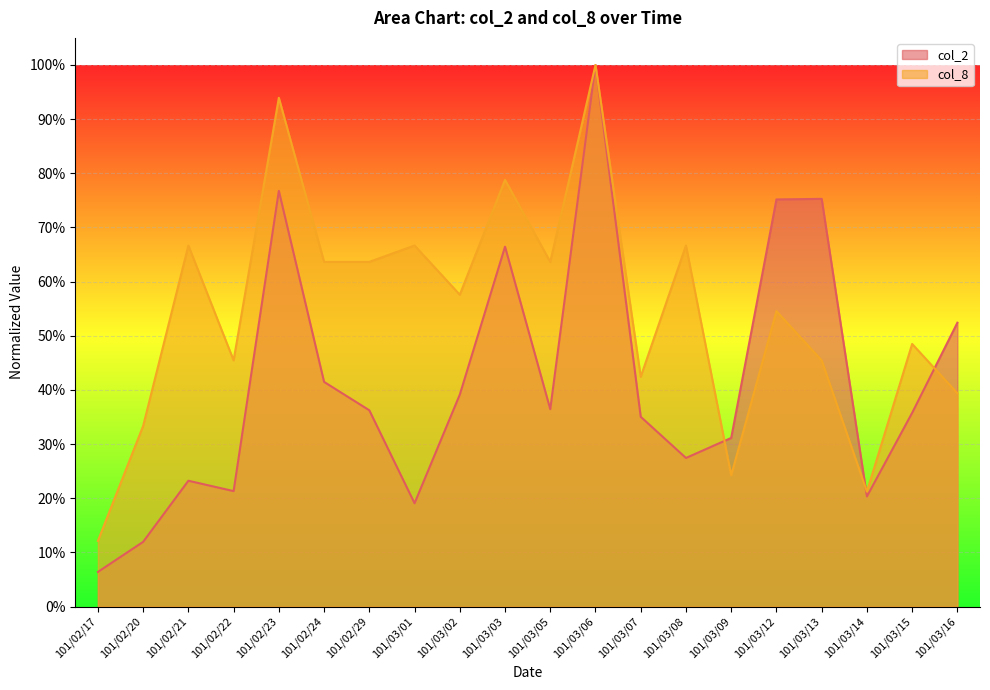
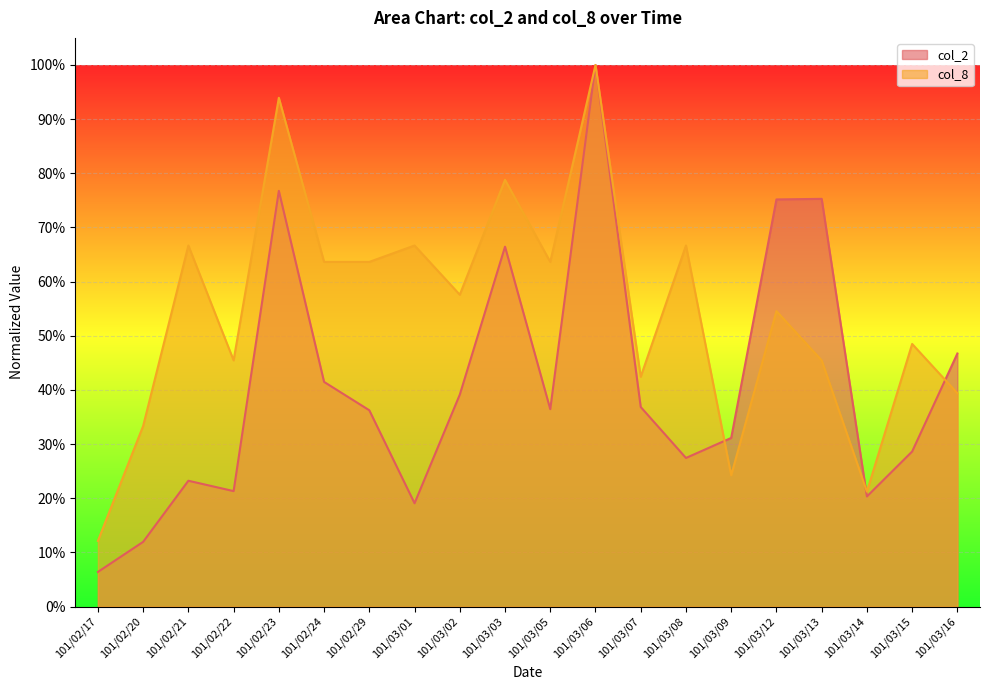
col_2, 101/03/07: 35% -> 37%
col_2, 101/03/15: 36% -> 29%
col_2, 101/03/16: 52% -> 47%
